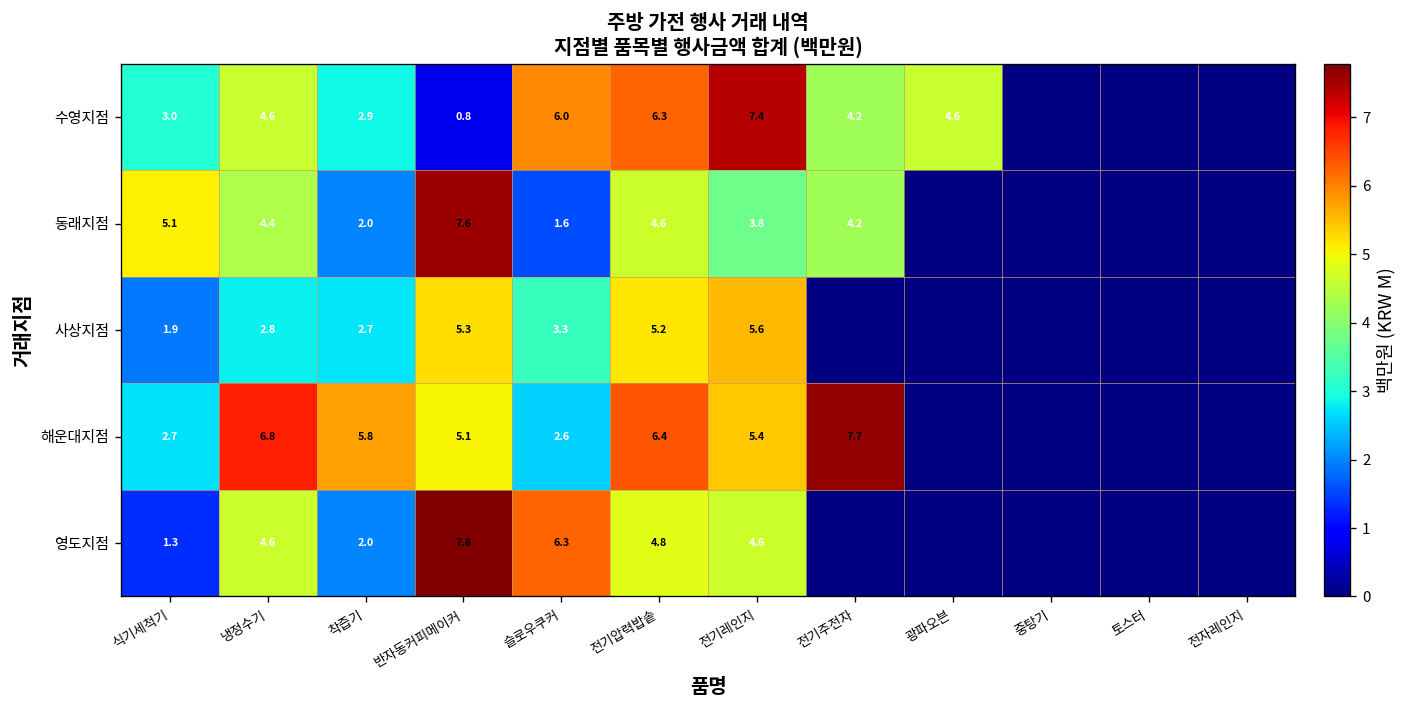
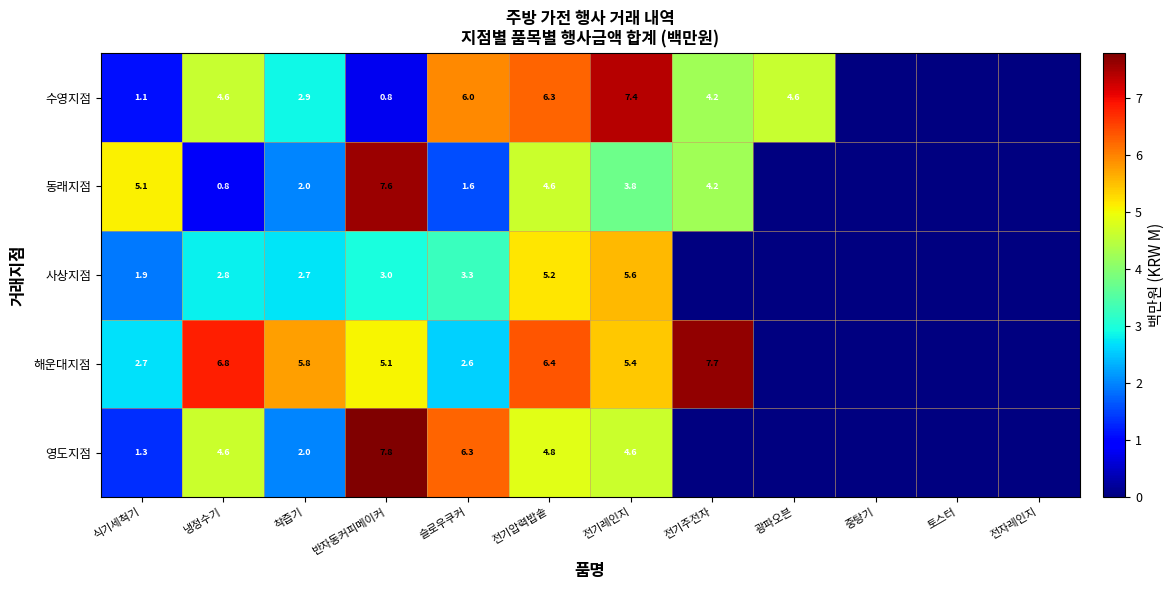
수영지점, 식기세척기: 3.0 -> 1.1
동래지점, 냉정수기: 4.4 -> 0.8
사상지점, 반자동커피메이커: 5.3 -> 3.0
